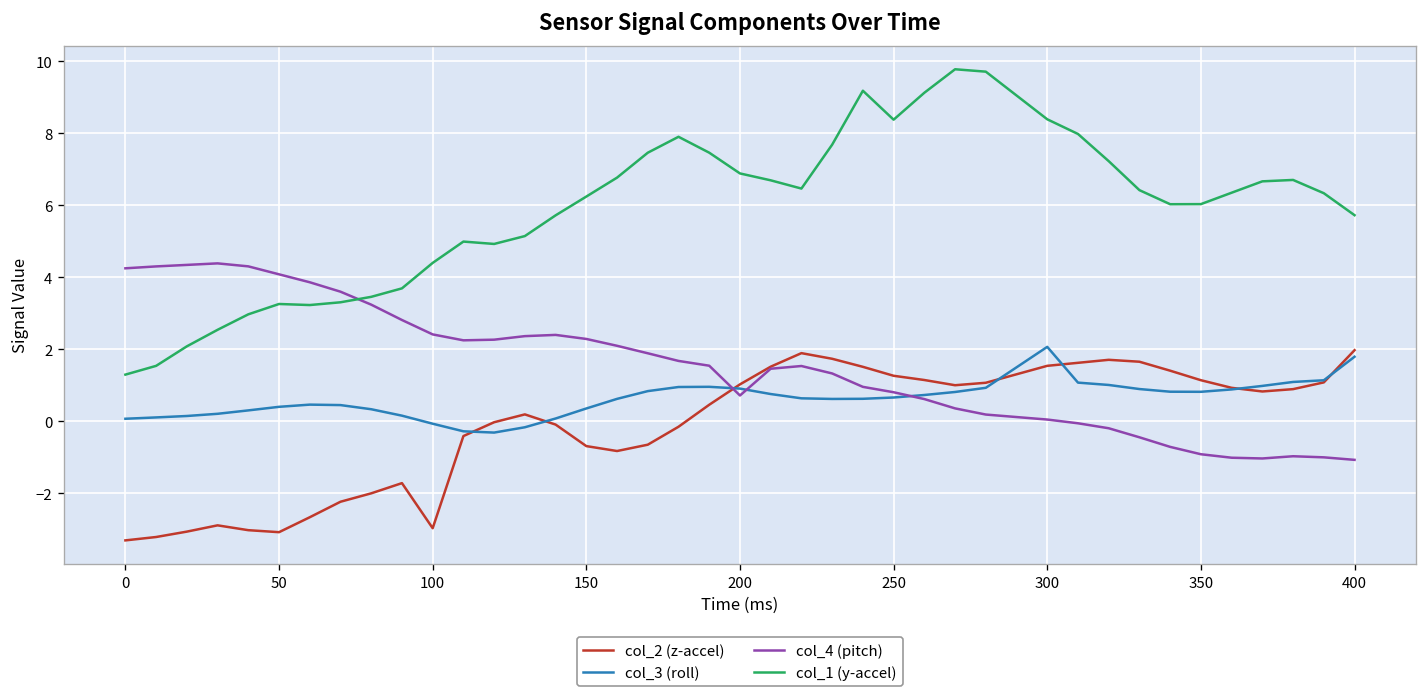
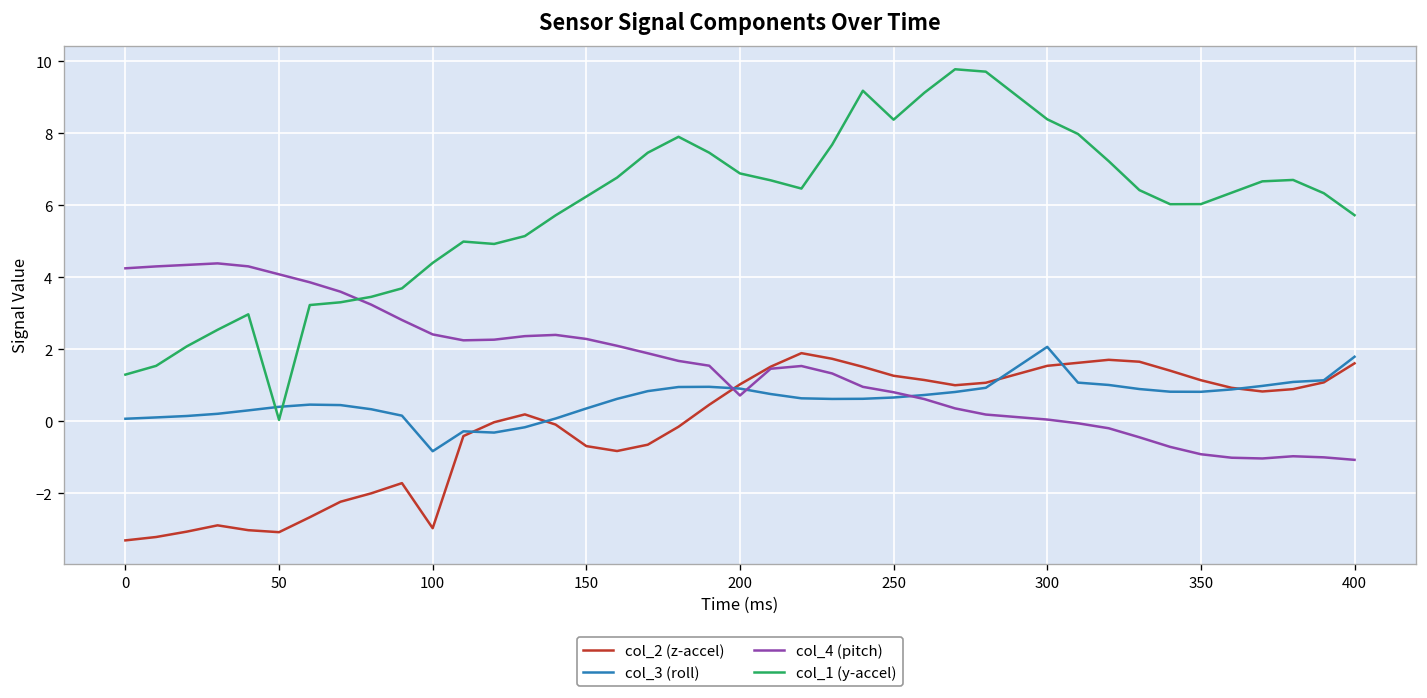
col_1 (y-accel), 50: 3.3 -> 0.0
col_3 (roll), 100: -0.1 -> -0.8
col_2 (z-accel), 400: 2.0 -> 1.6
